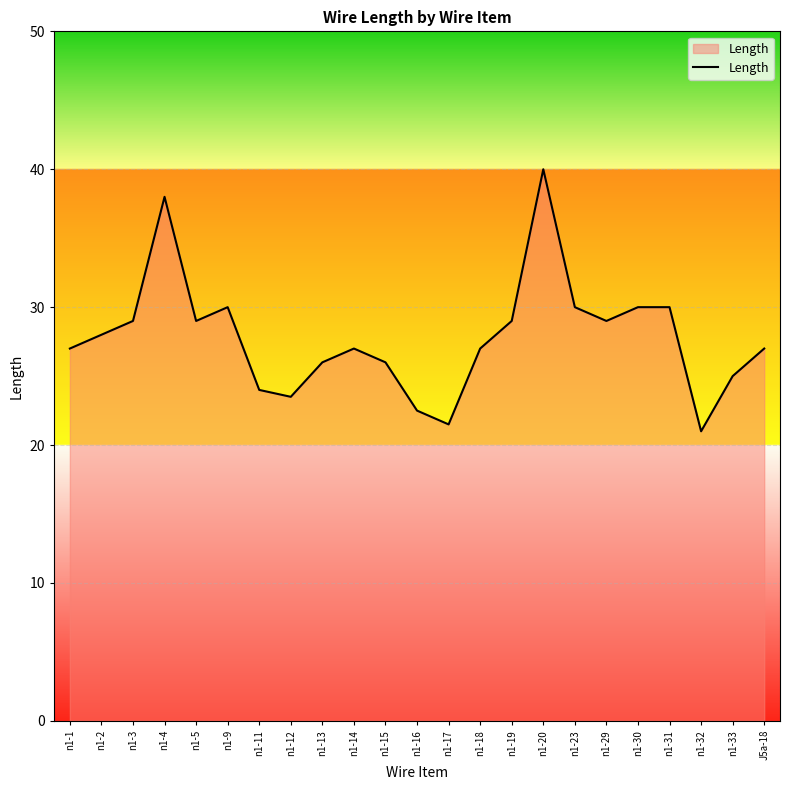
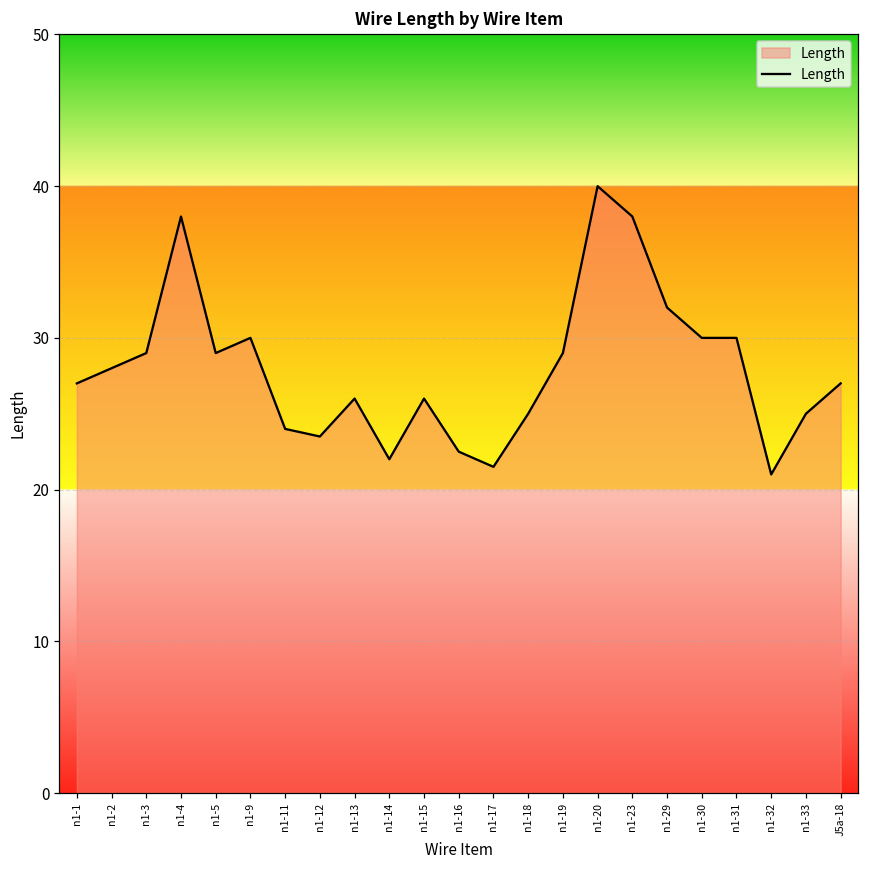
n1-14: 27 -> 22
n1-18: 27 -> 25
n1-23: 30 -> 38
n1-29: 29 -> 32
